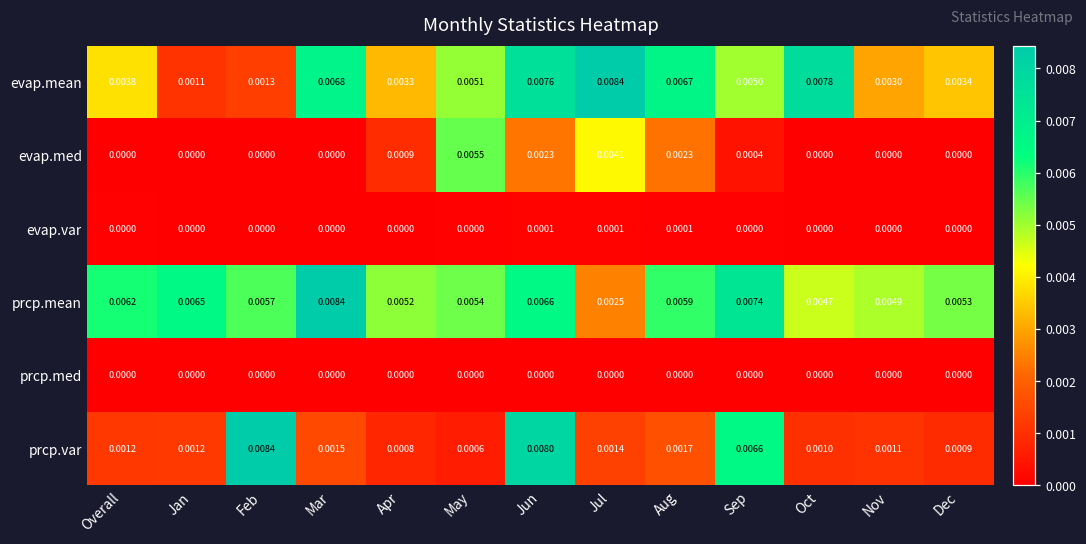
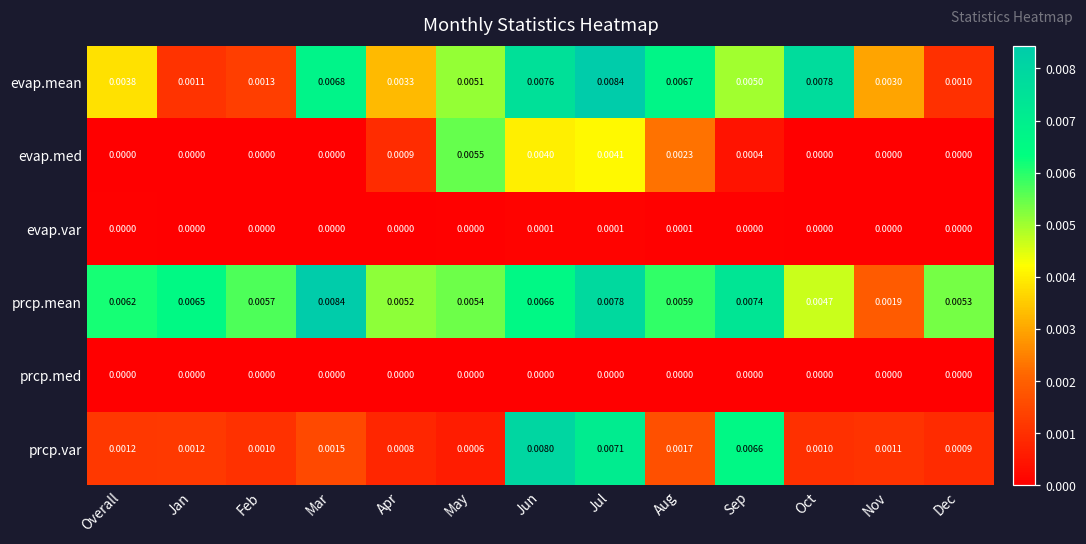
evap.mean, Dec: 0.0034 -> 0.0010
evap.med, Jun: 0.0023 -> 0.0040
prcp.mean, Jul: 0.0025 -> 0.0078
prcp.mean, Nov: 0.0049 -> 0.0019
prcp.var, Feb: 0.0084 -> 0.0010
prcp.var, Jul: 0.0014 -> 0.0071
